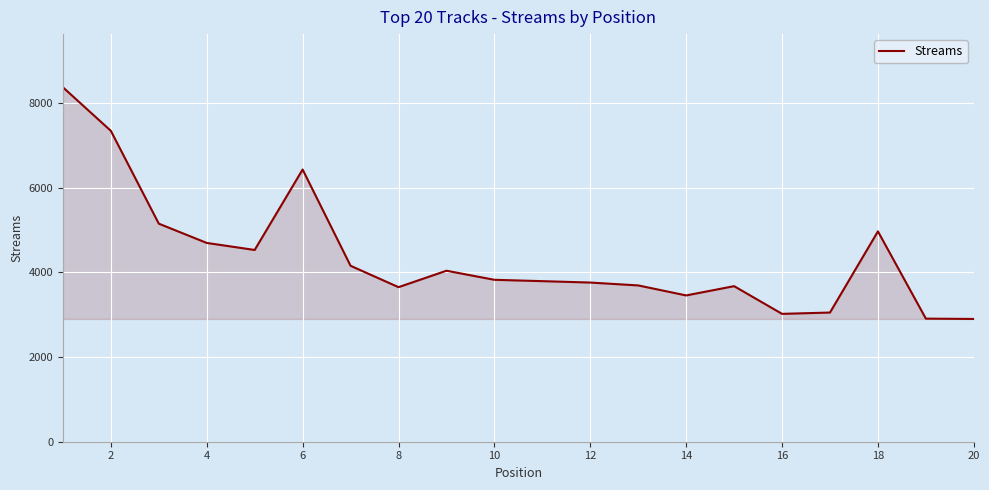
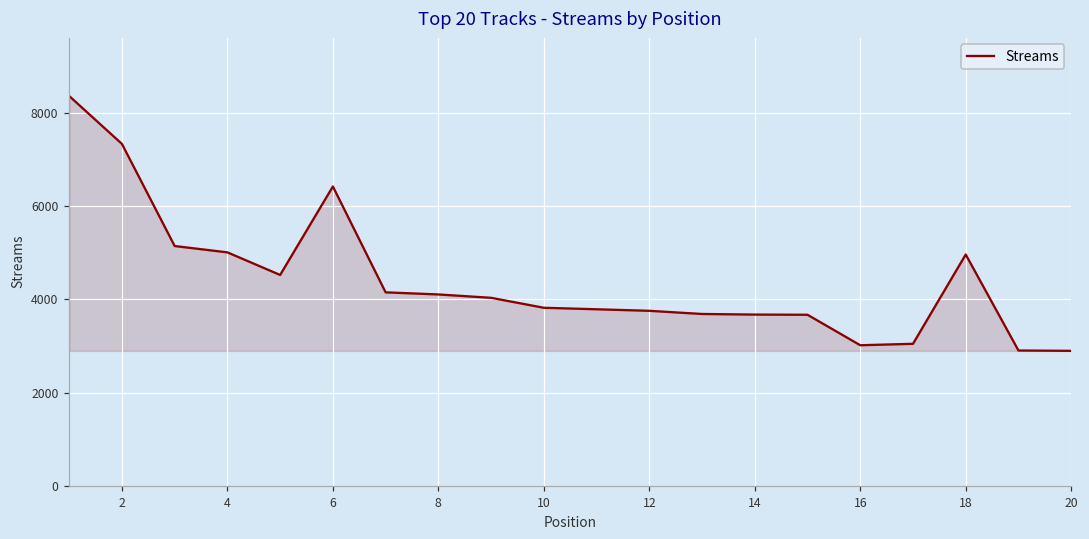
4: 4700 -> 5000
8: 3600 -> 4100
14: 3500 -> 3700
